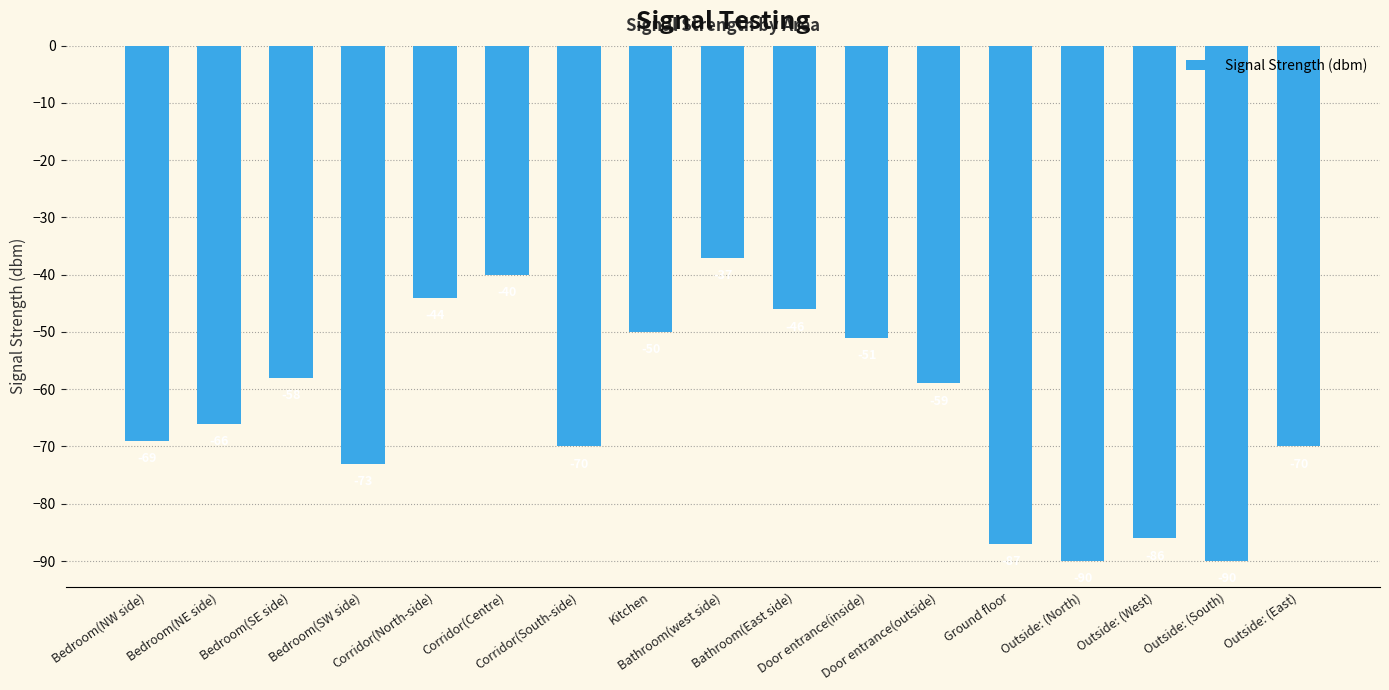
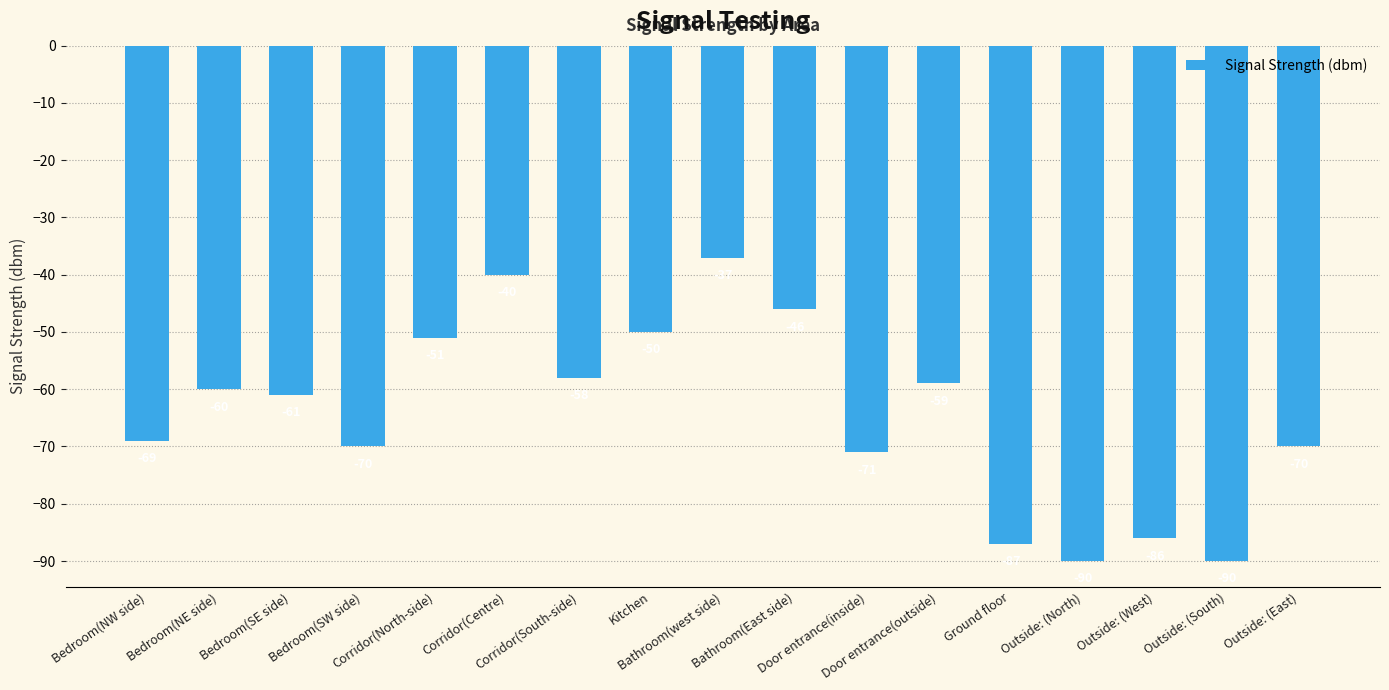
Bedroom(NE side): -66 -> -60
Bedroom(SE side): -58 -> -61
Bedroom(SW side): -73 -> -70
Corridor(North-side): -44 -> -51
Corridor(South-side): -70 -> -58
Door entrance(inside): -51 -> -71
